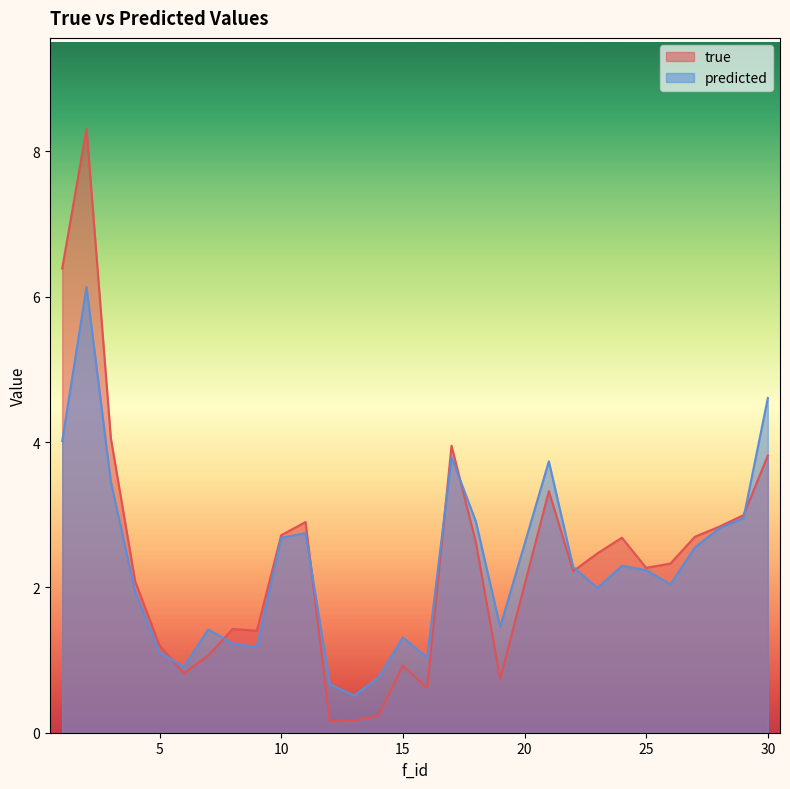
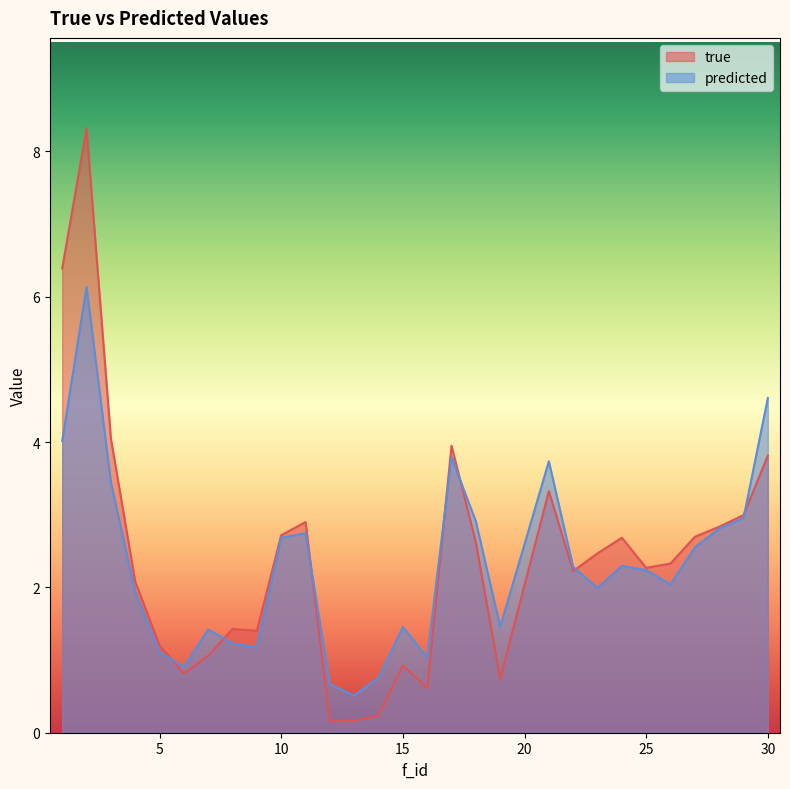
predicted, 15: 1.3 -> 1.5
